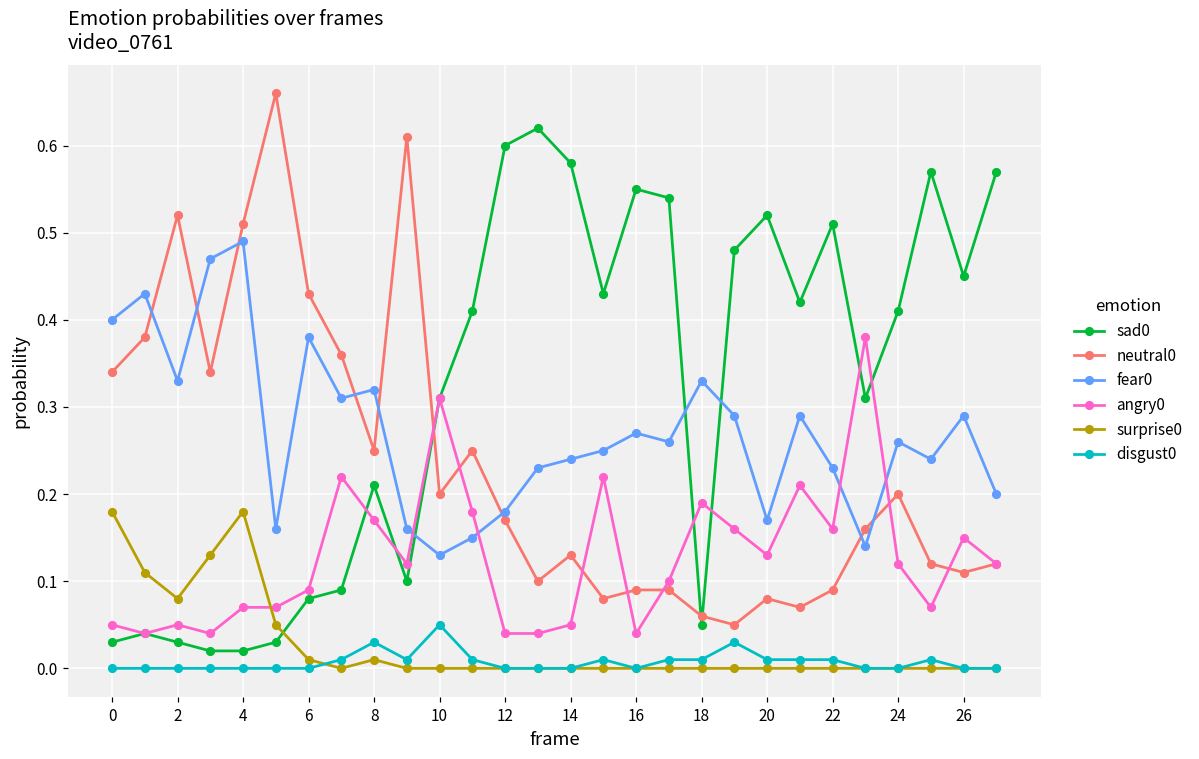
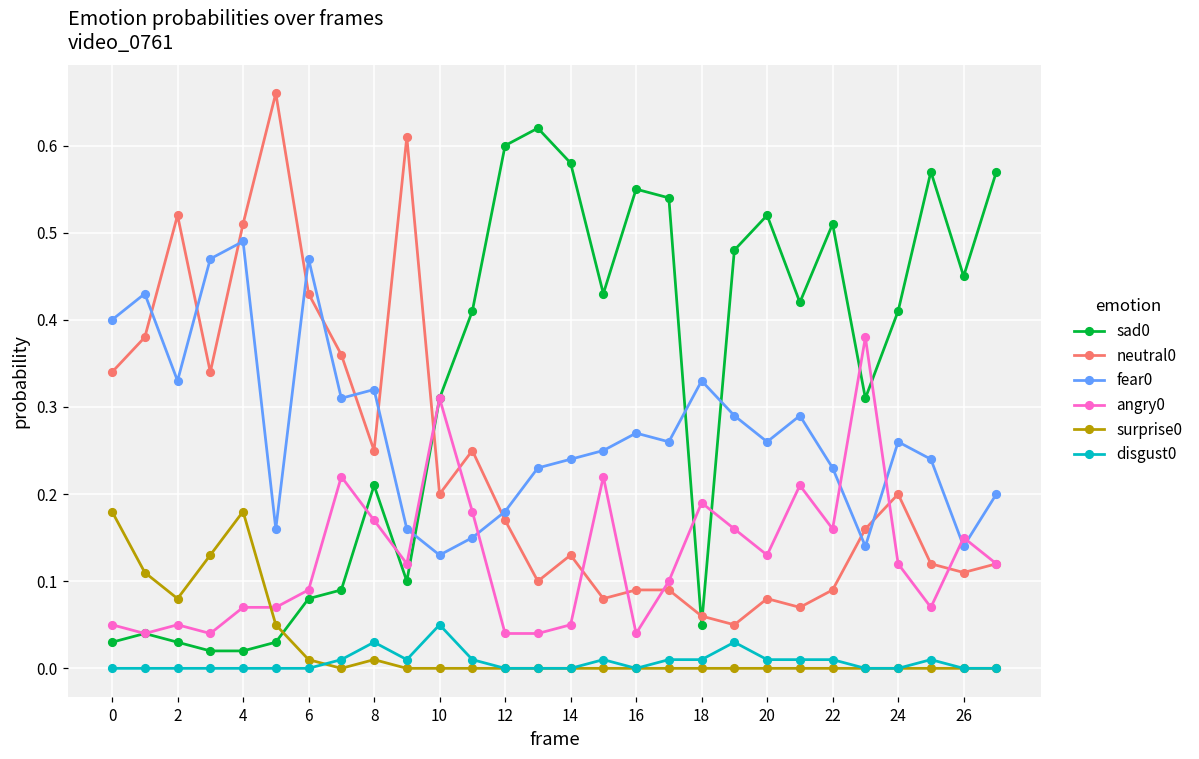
fear0, 6: 0.38 -> 0.47
fear0, 20: 0.17 -> 0.26
fear0, 26: 0.29 -> 0.14
